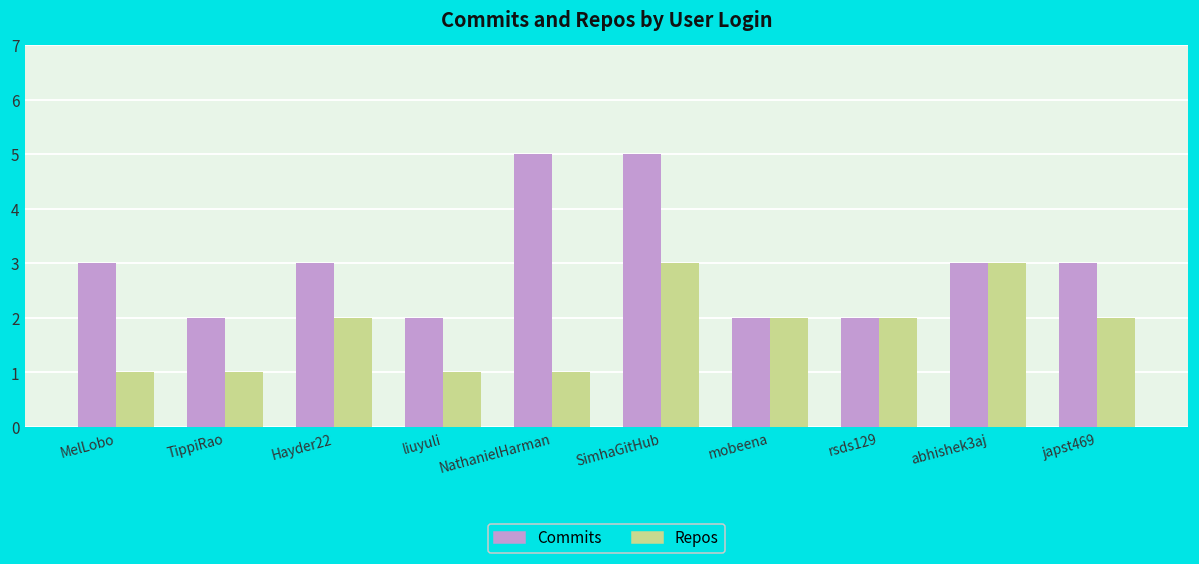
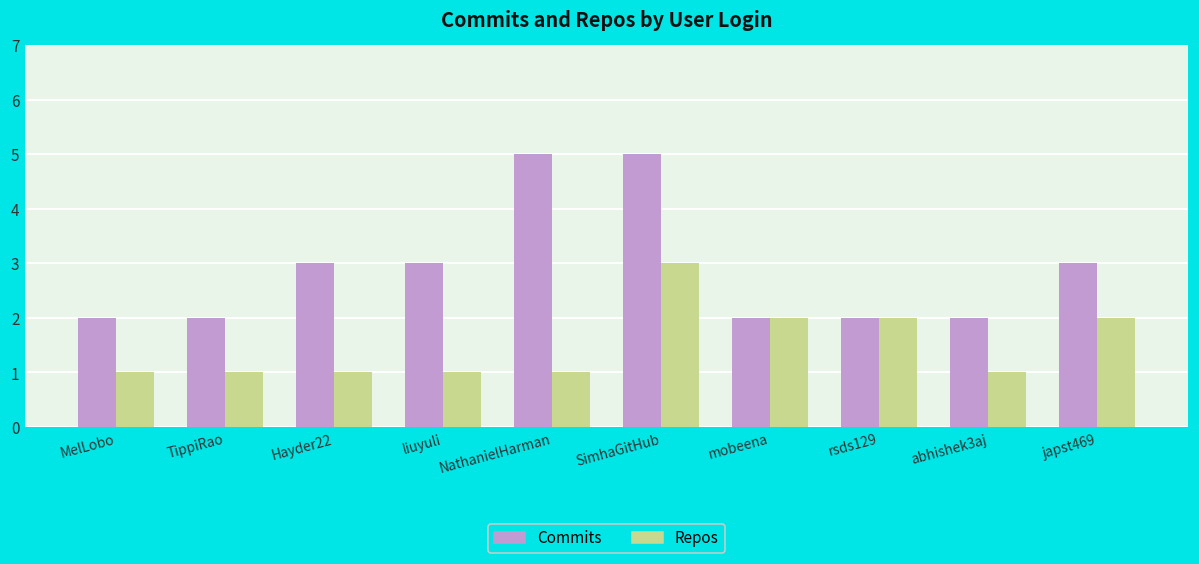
Commits, MelLobo: 3 -> 2
Repos, Hayder22: 2 -> 1
Commits, liuyuli: 2 -> 3
Commits, abhishek3aj: 3 -> 2
Repos, abhishek3aj: 3 -> 1
